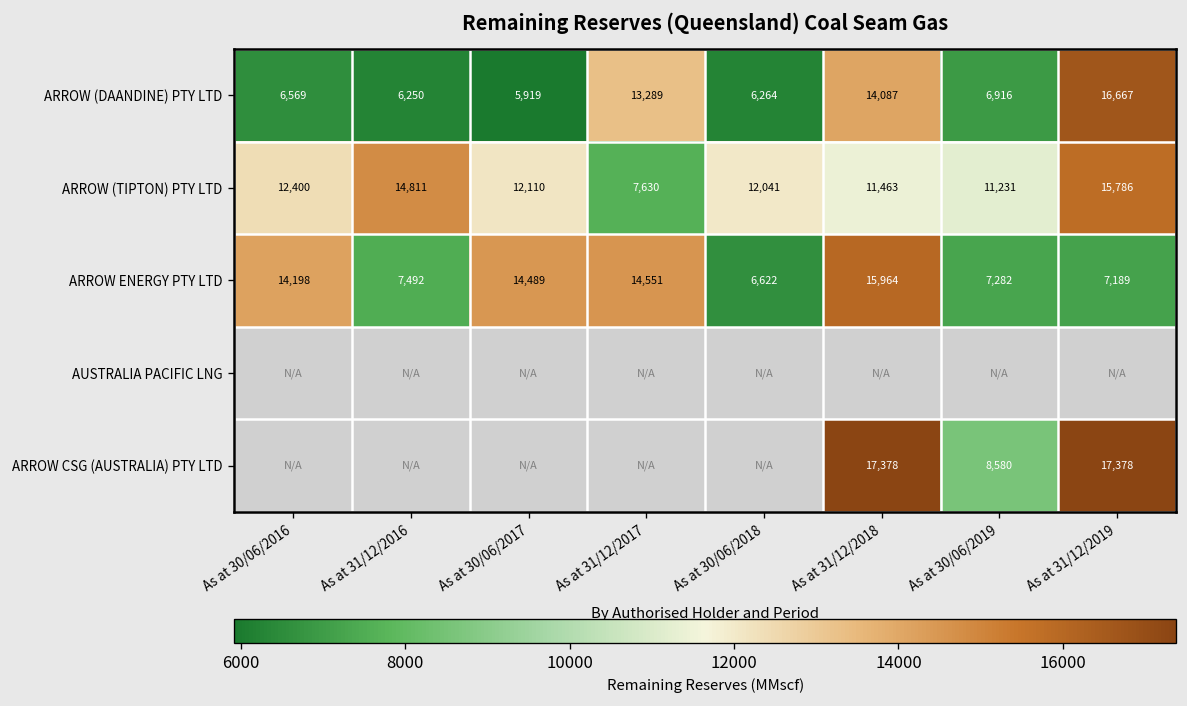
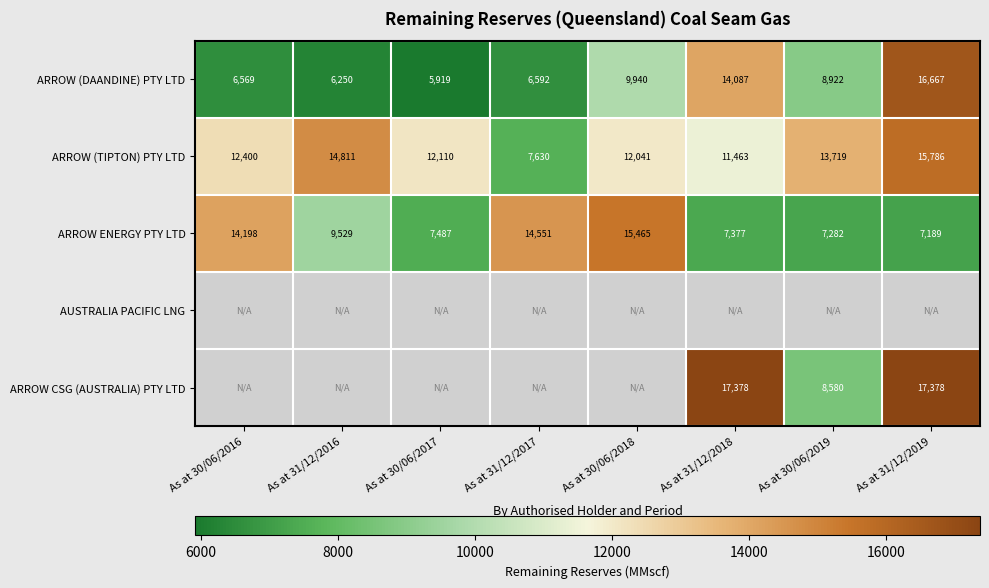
ARROW (DAANDINE) PTY LTD, As at 31/12/2017: 13,289 -> 6,592
ARROW (DAANDINE) PTY LTD, As at 30/06/2018: 6,264 -> 9,940
ARROW (DAANDINE) PTY LTD, As at 30/06/2019: 6,916 -> 8,922
ARROW (TIPTON) PTY LTD, As at 30/06/2019: 11,231 -> 13,719
ARROW ENERGY PTY LTD, As at 31/12/2016: 7,492 -> 9,529
ARROW ENERGY PTY LTD, As at 30/06/2017: 14,489 -> 7,487
ARROW ENERGY PTY LTD, As at 30/06/2018: 6,622 -> 15,465
ARROW ENERGY PTY LTD, As at 31/12/2018: 15,964 -> 7,377
